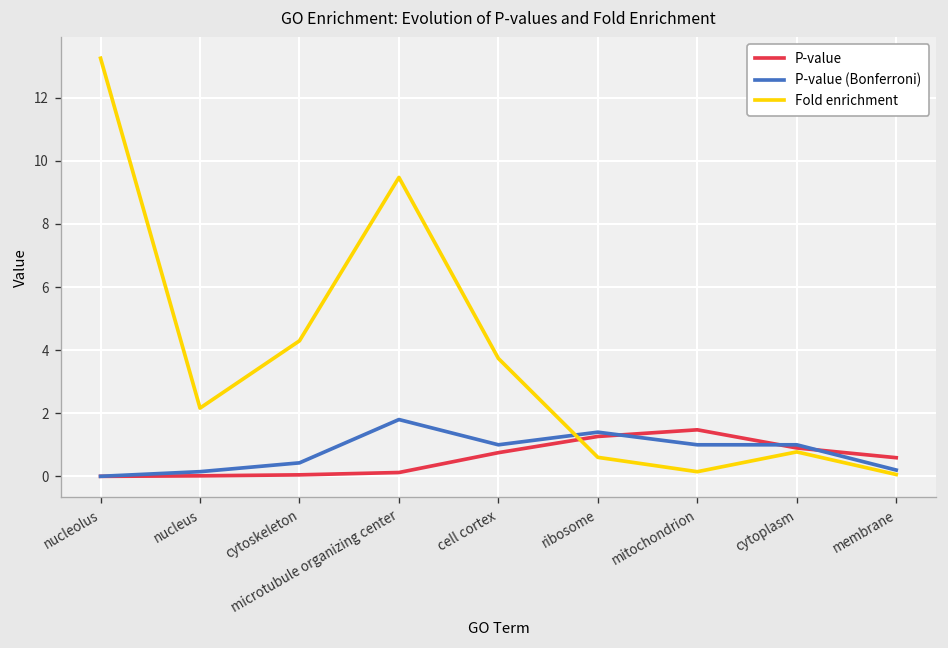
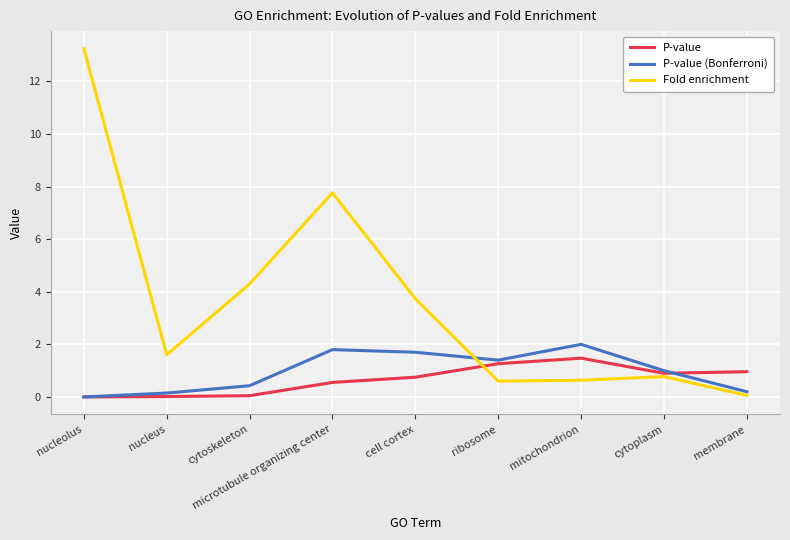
Fold enrichment, nucleus: 2.2 -> 1.6
P-value, microtubule organizing center: 0.1 -> 0.6
Fold enrichment, microtubule organizing center: 9.5 -> 7.8
P-value (Bonferroni), cell cortex: 1.0 -> 1.7
P-value (Bonferroni), mitochondrion: 1 -> 2
Fold enrichment, mitochondrion: 0.1 -> 0.6
P-value, membrane: 0.6 -> 1.0
